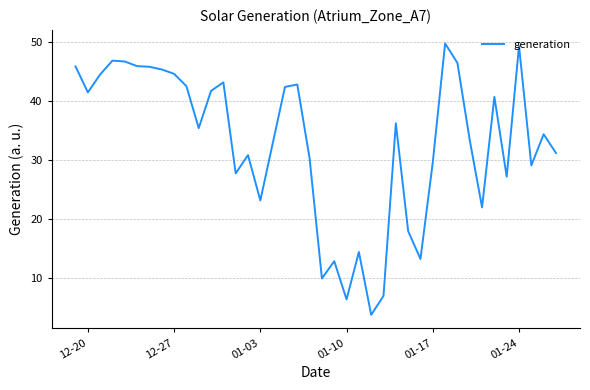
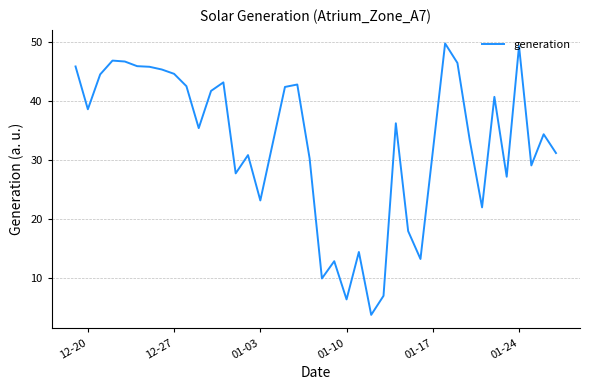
12-20: 42 -> 39
01-17: 30 -> 31
